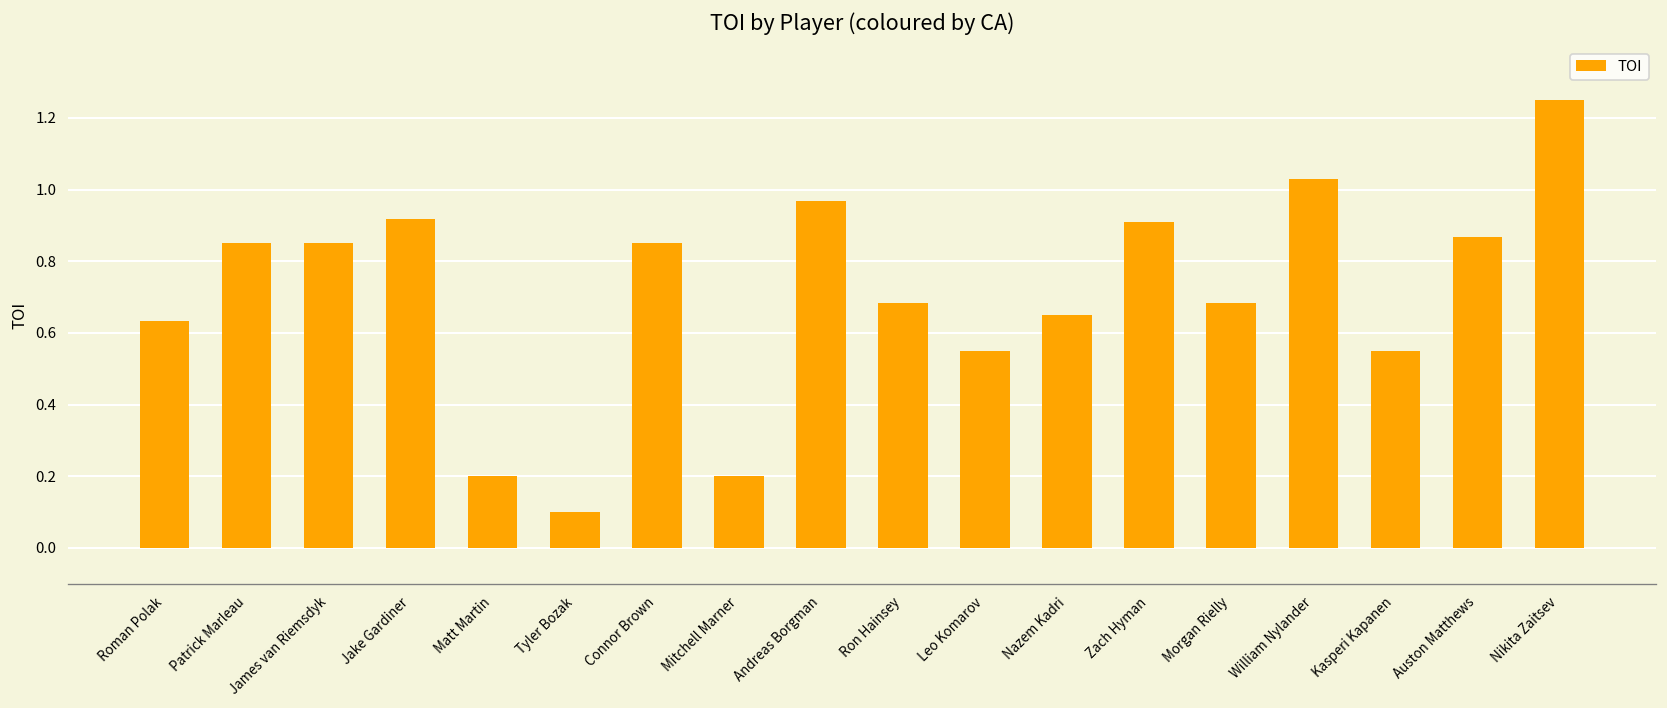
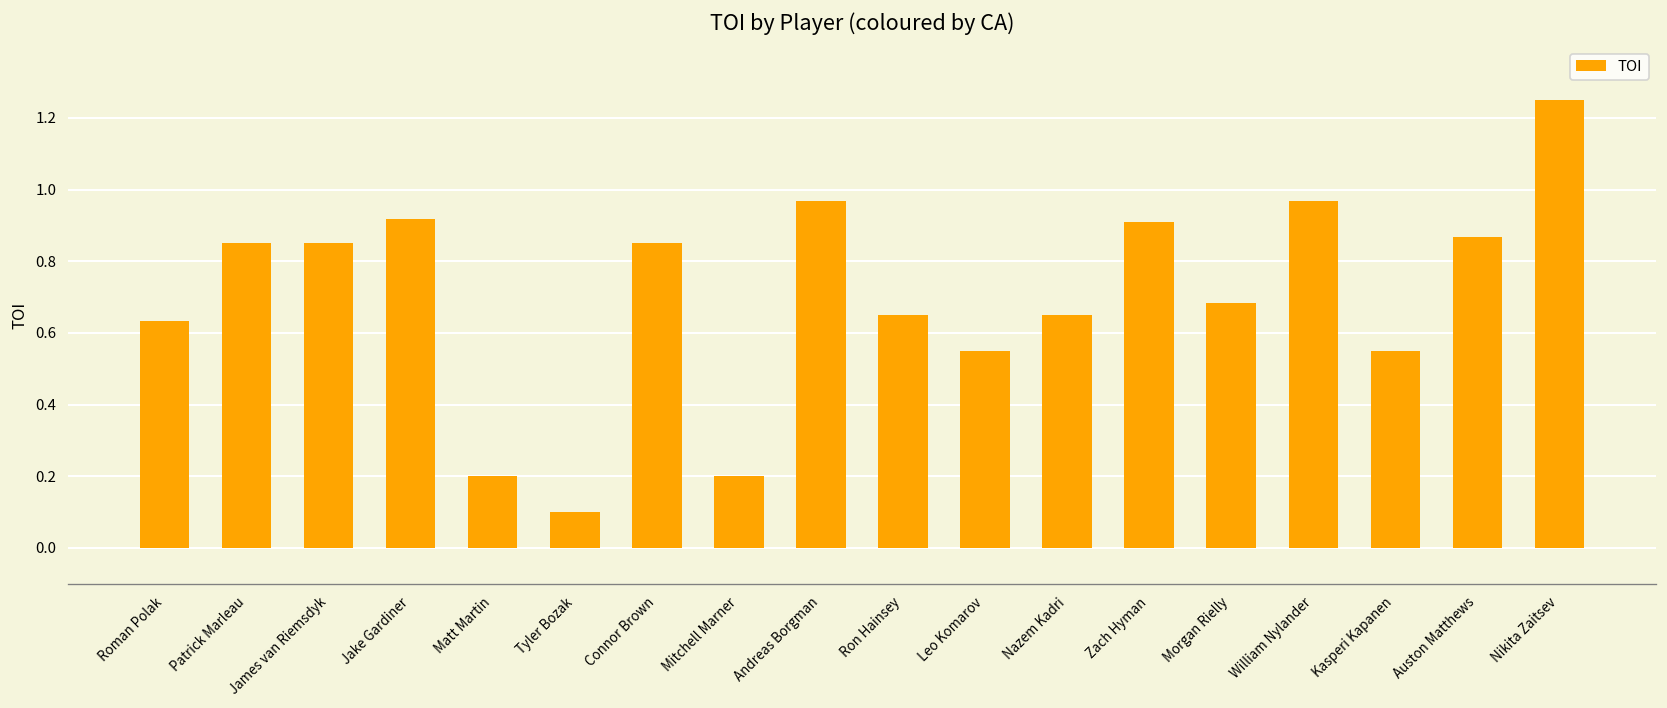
Ron Hainsey: 0.68 -> 0.65
William Nylander: 1.03 -> 0.97
